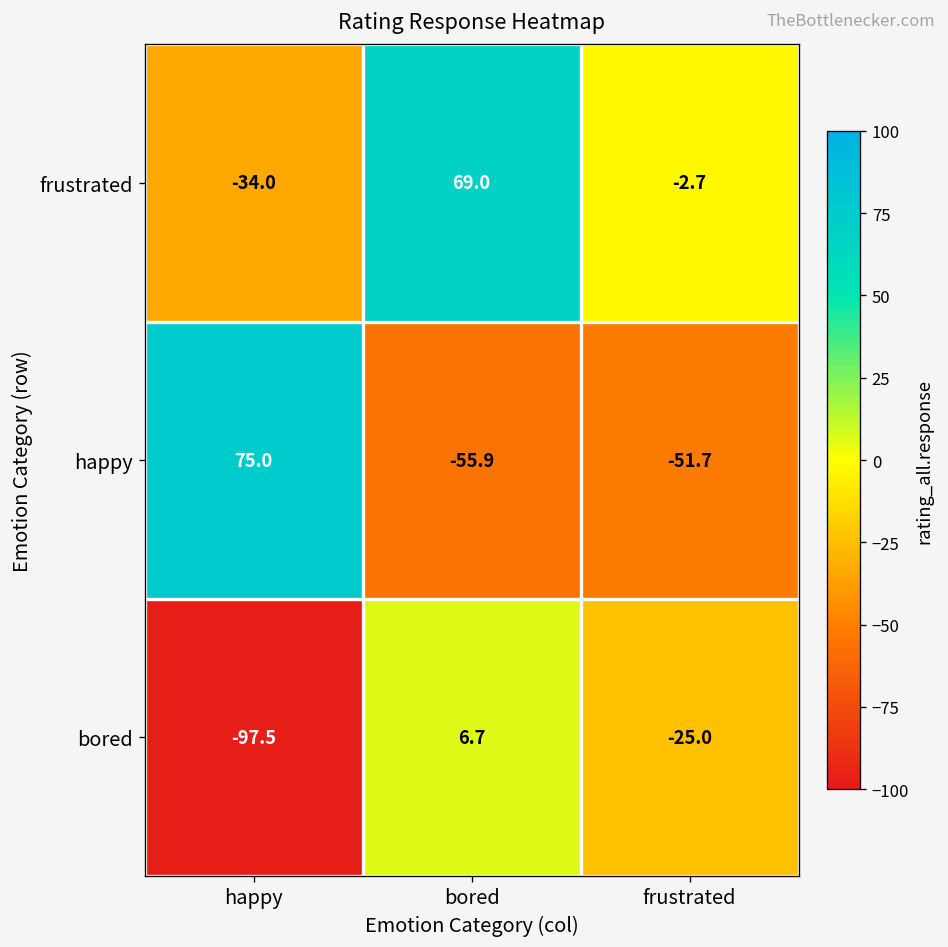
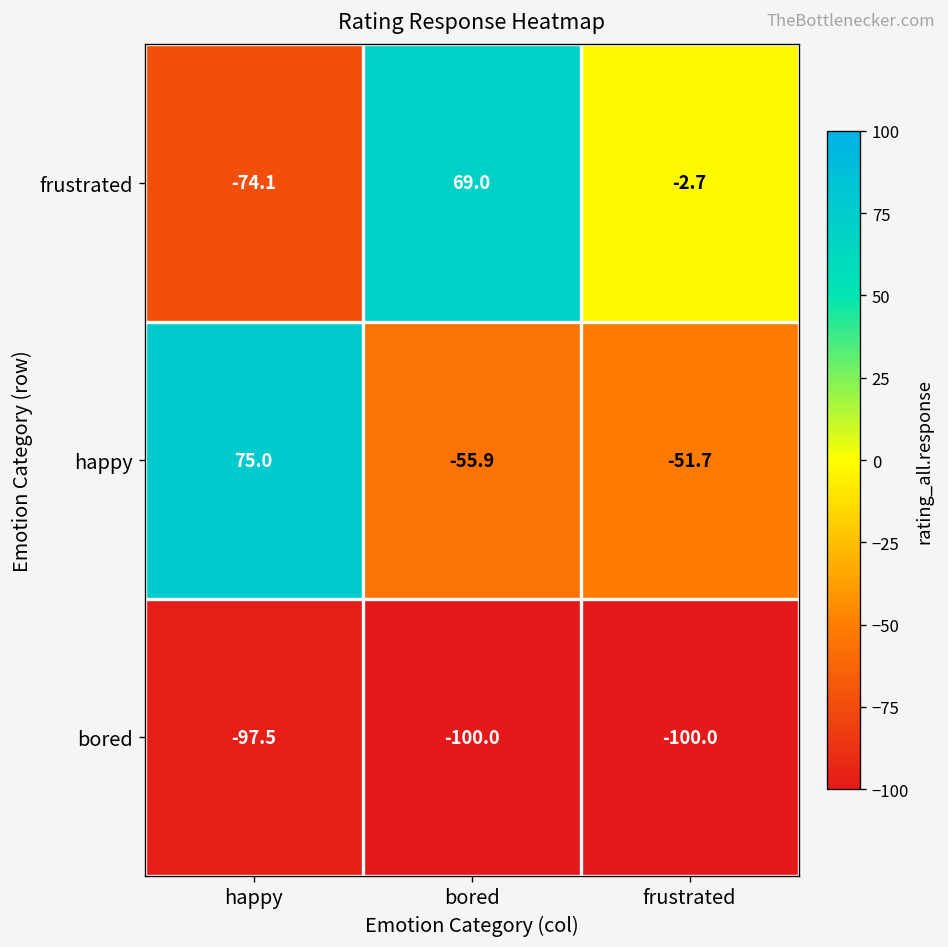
frustrated, happy: -34.0 -> -74.1
bored, bored: 6.7 -> -100.0
bored, frustrated: -25.0 -> -100.0
